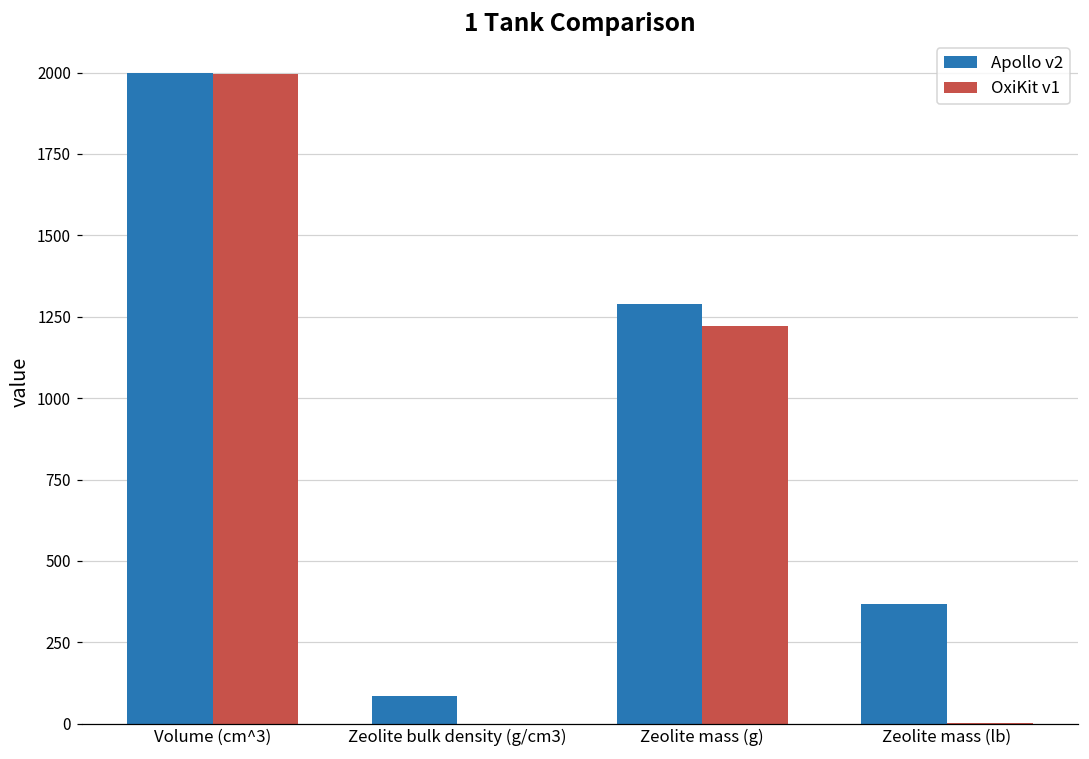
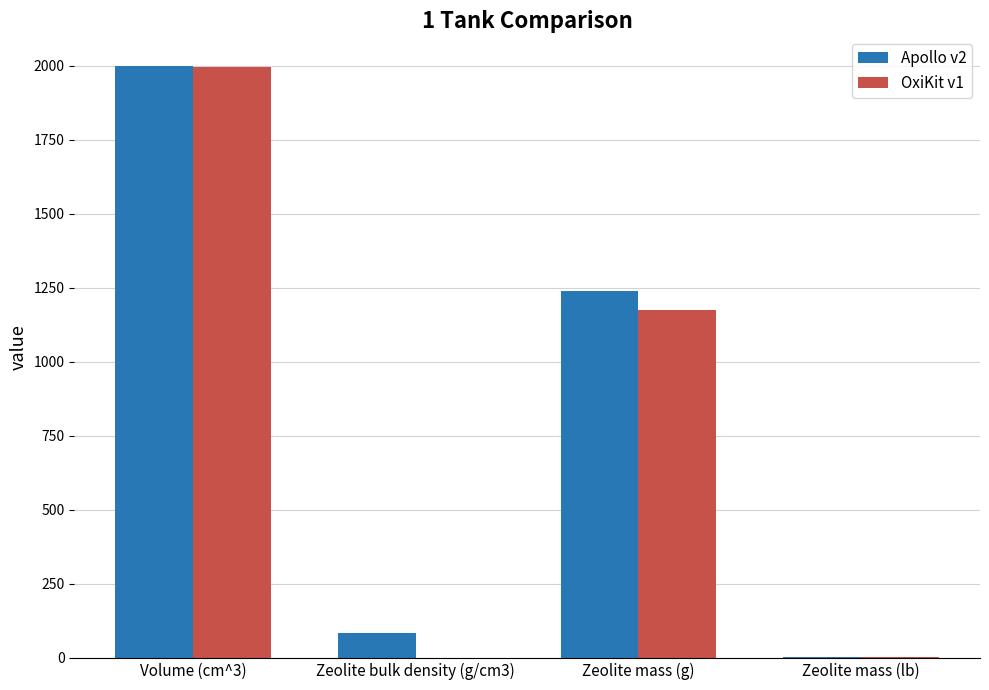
Apollo v2, Zeolite mass (g): 1290 -> 1240
OxiKit v1, Zeolite mass (g): 1220 -> 1180
Apollo v2, Zeolite mass (lb): 370 -> 0
